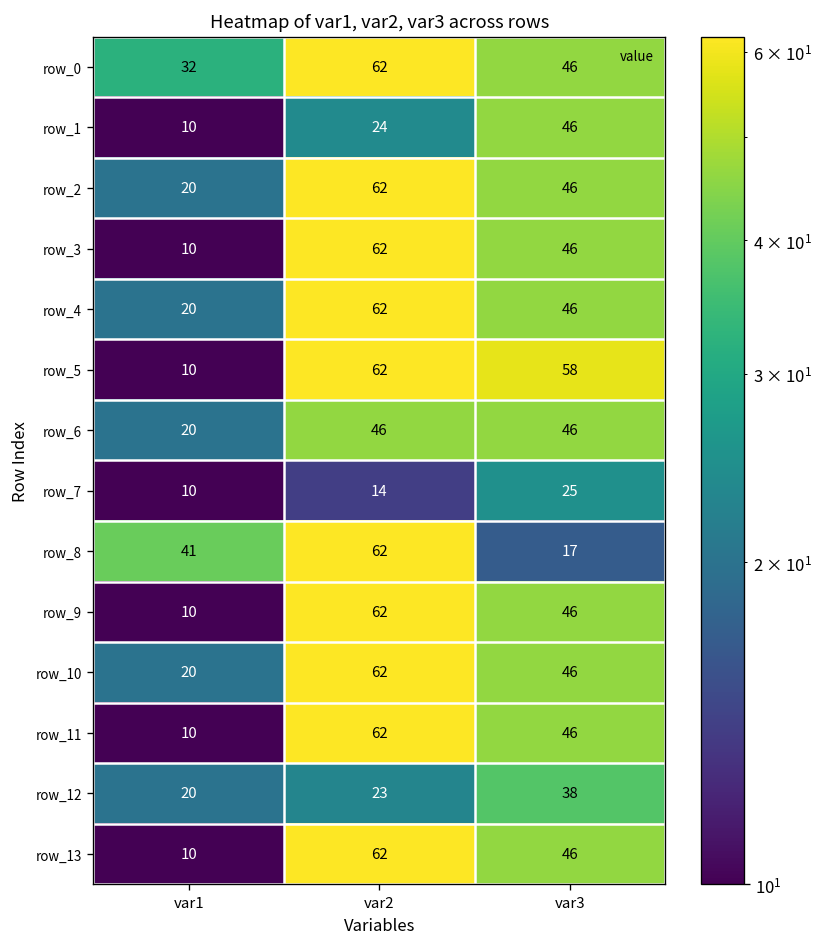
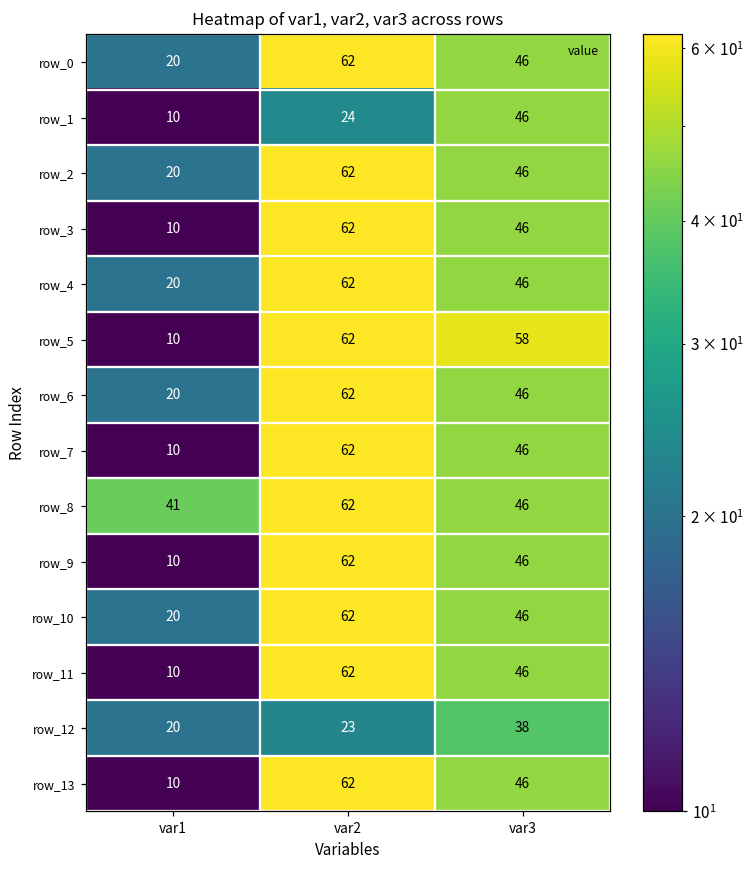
row_0, var1: 32 -> 20
row_6, var2: 46 -> 62
row_7, var2: 14 -> 62
row_7, var3: 25 -> 46
row_8, var3: 17 -> 46
